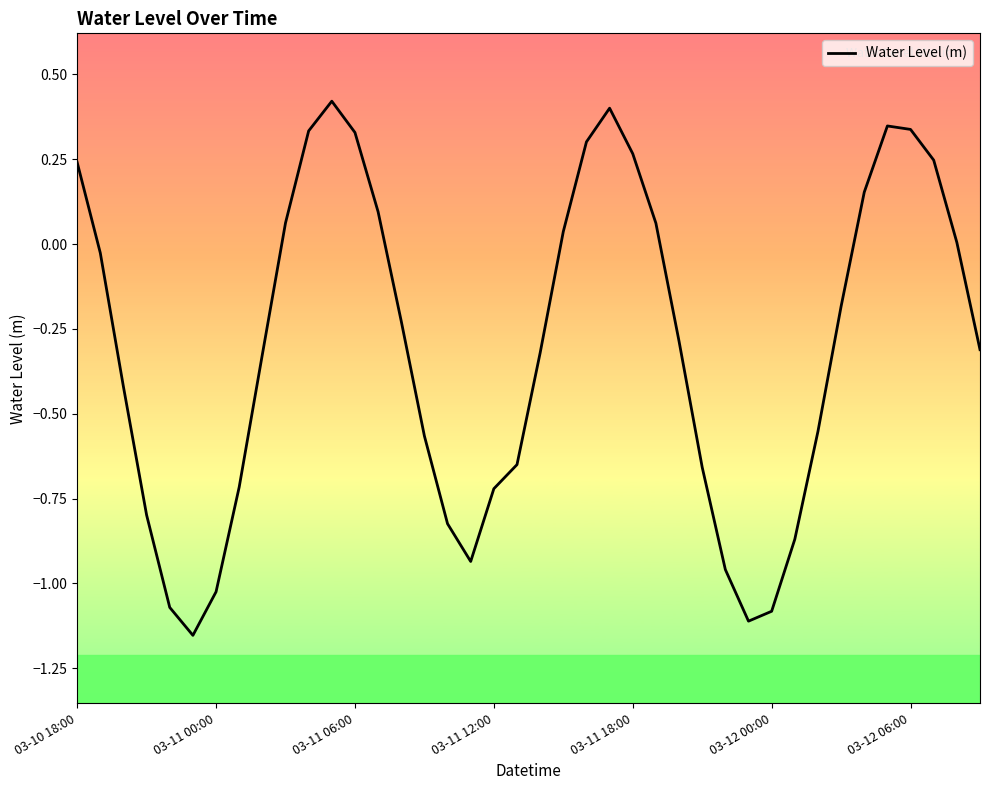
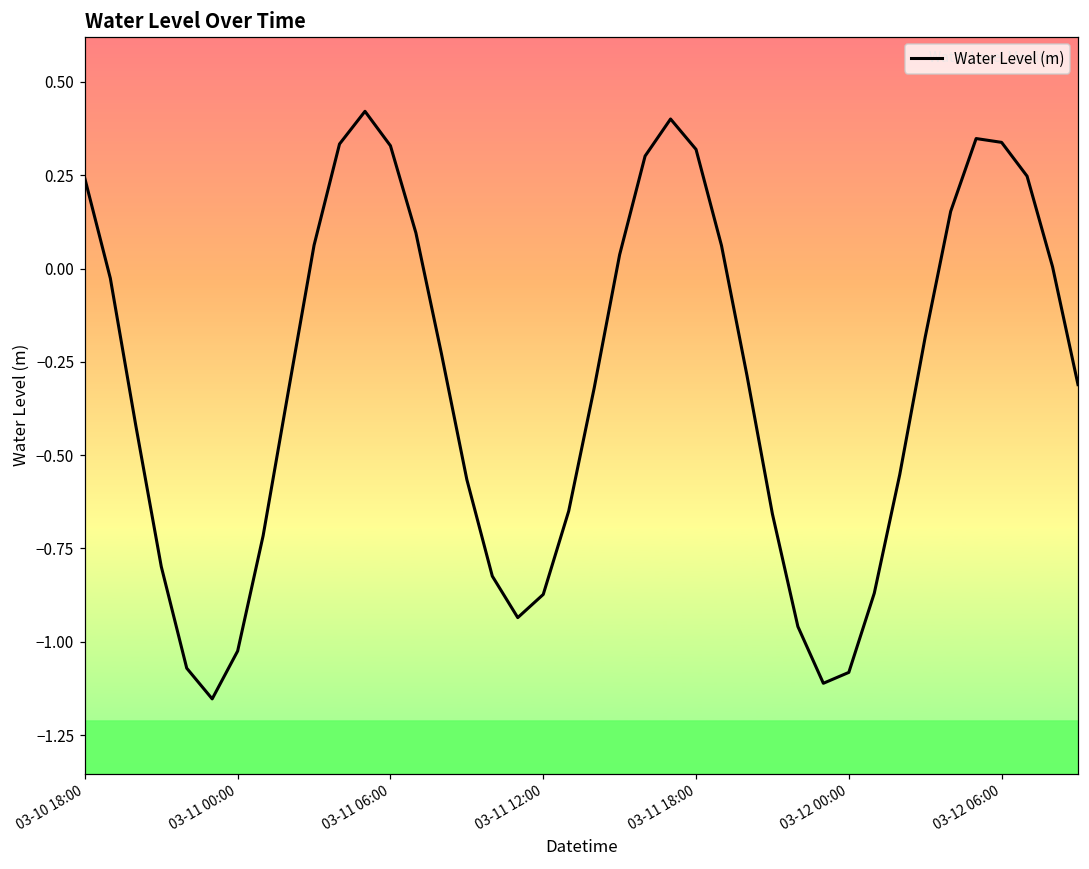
03-11 12:00: -0.72 -> -0.87
03-11 18:00: 0.27 -> 0.32
